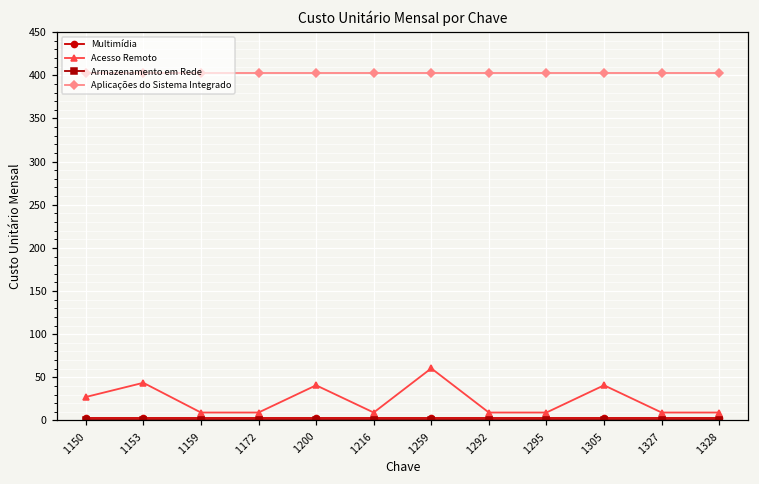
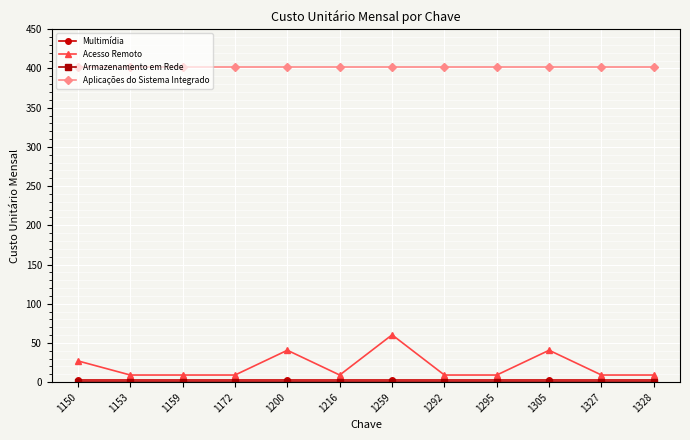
Acesso Remoto, 1153: 40 -> 10
